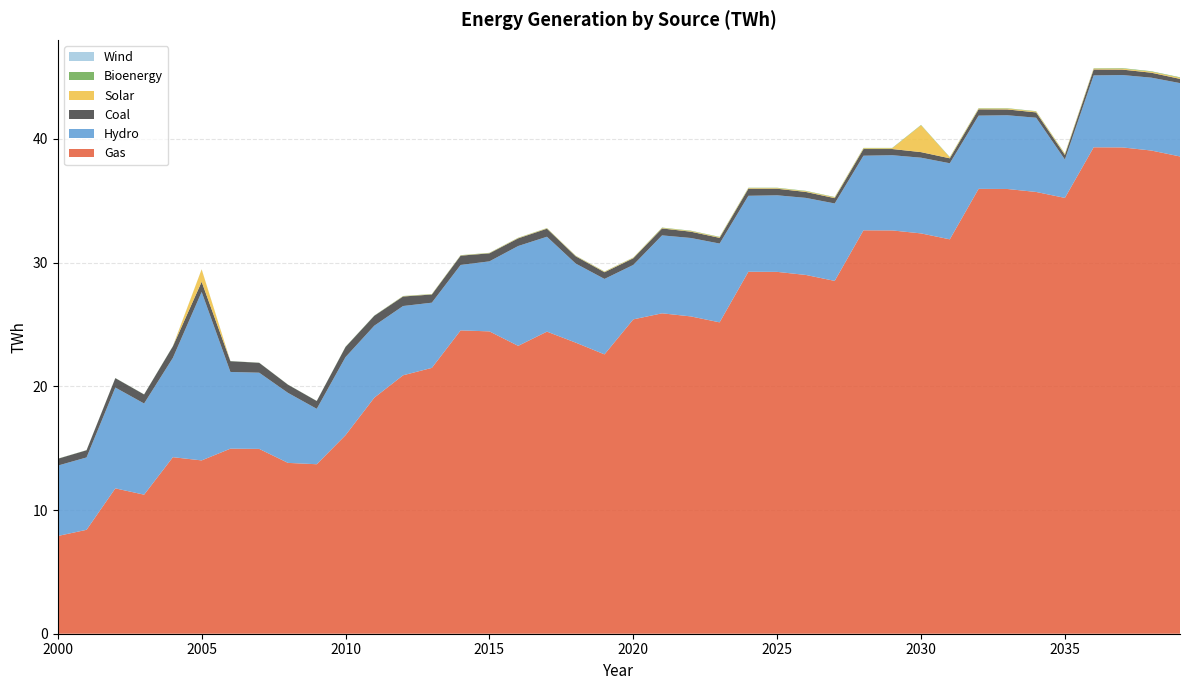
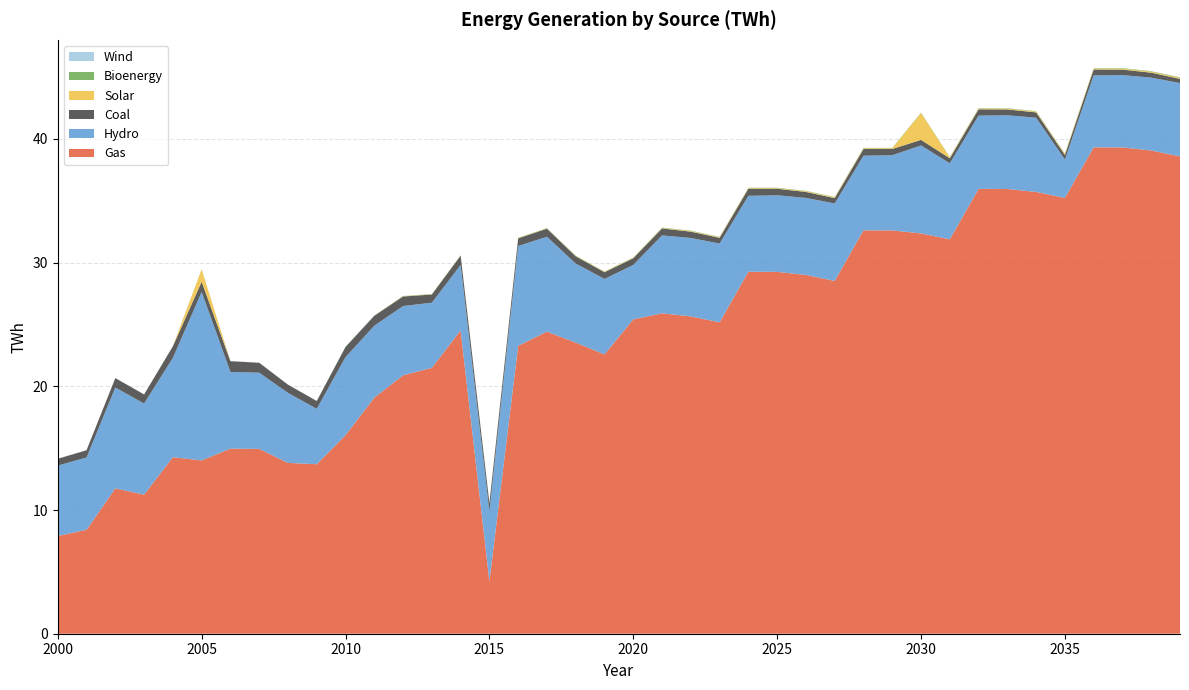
Gas, 2015: 24.4 -> 4.3
Hydro, 2030: 6.1 -> 7.1
